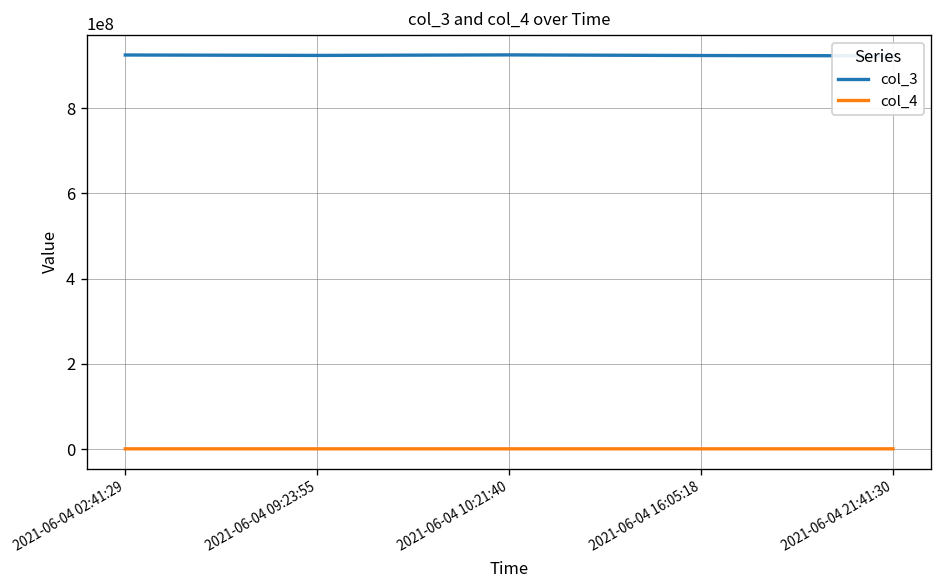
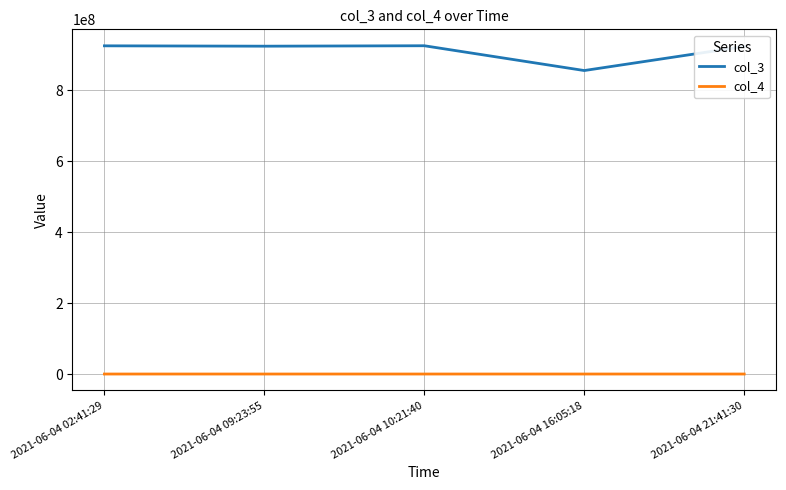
col_3, 2021-06-04 16:05:18: 920000000 -> 860000000
